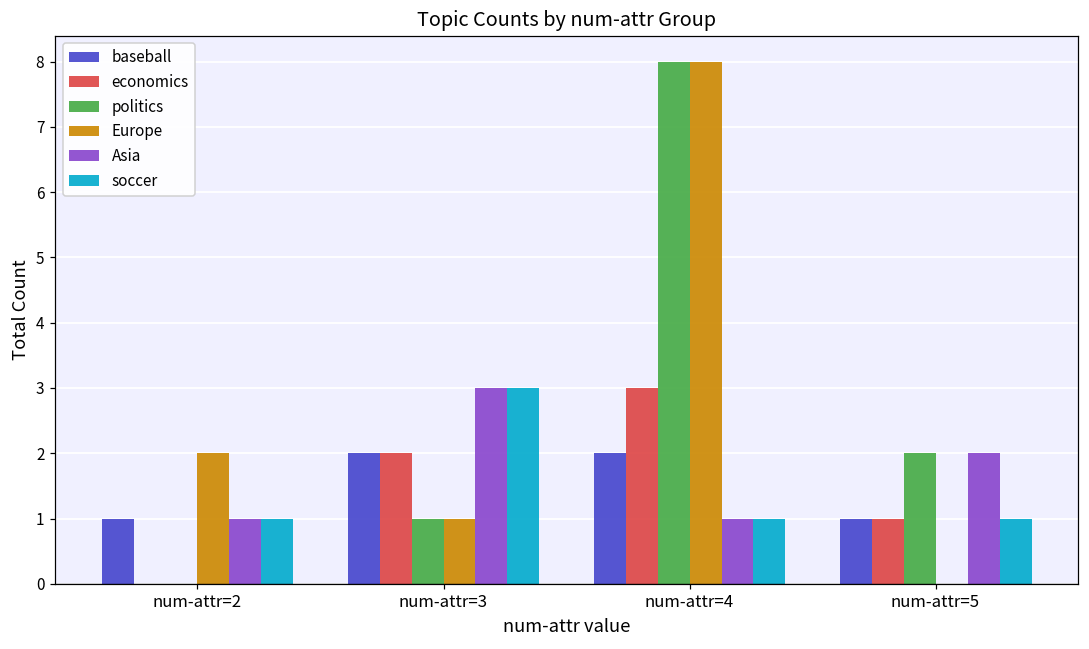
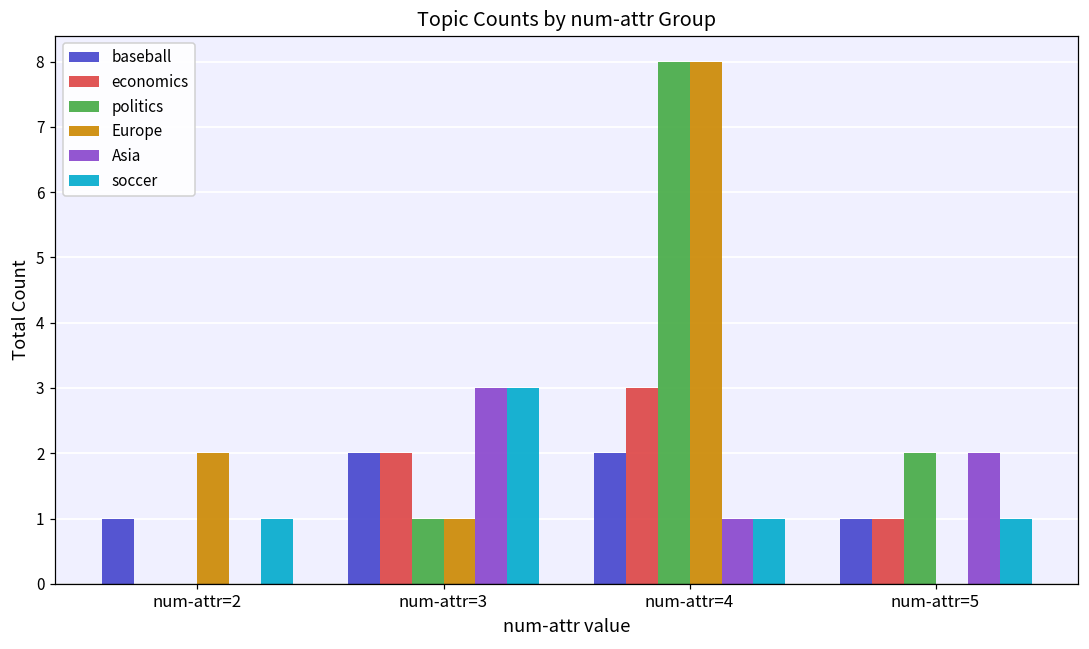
Asia, num-attr=2: 1 -> 0
